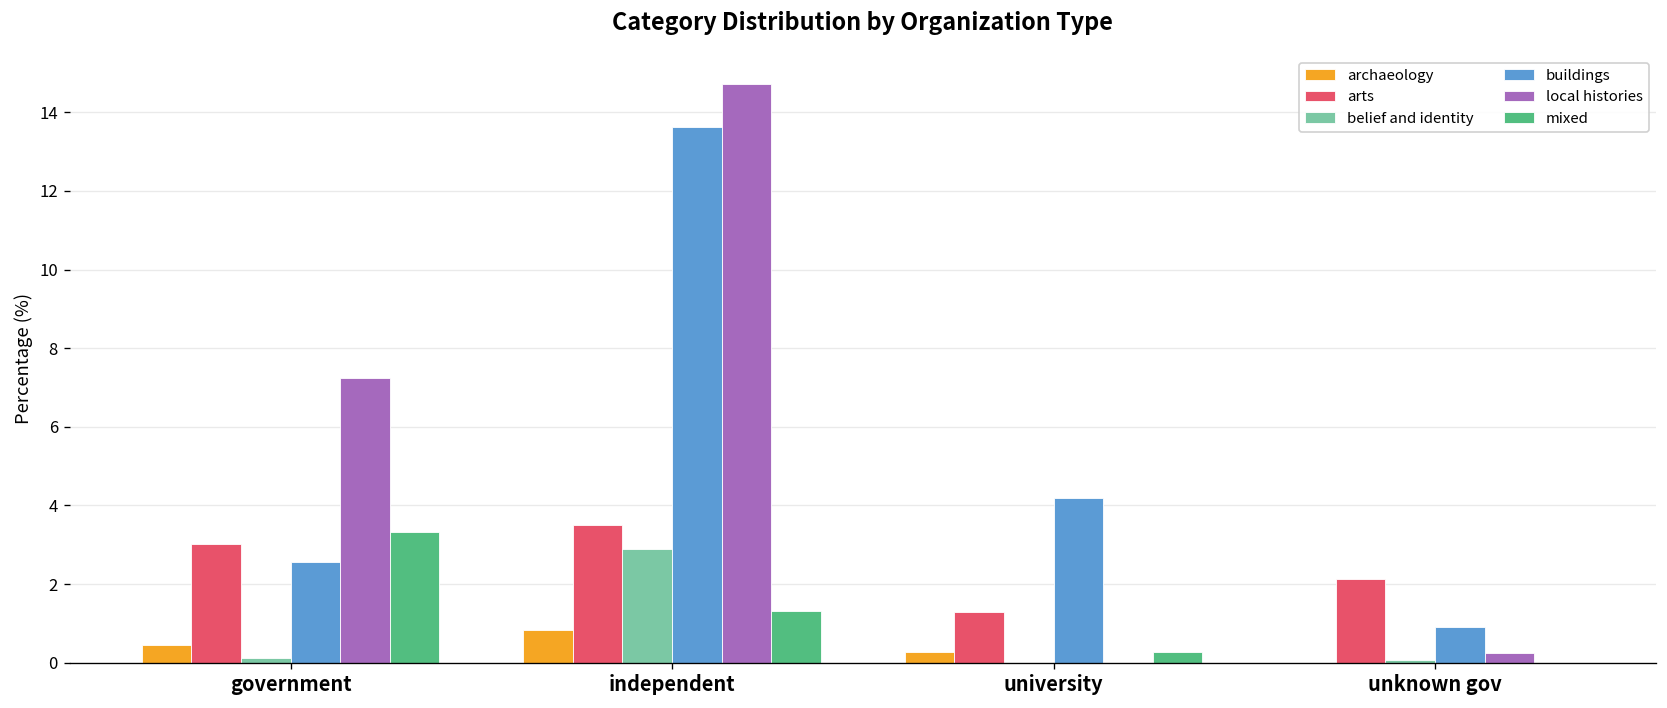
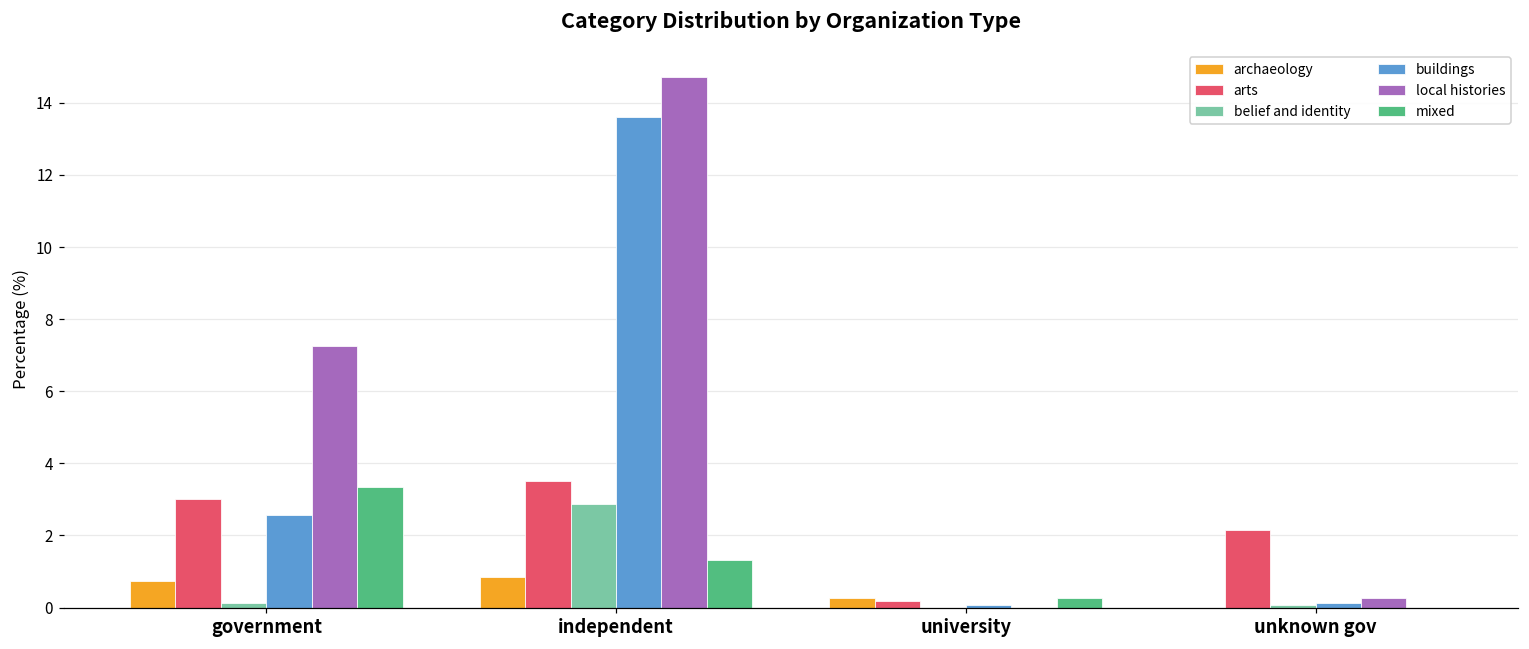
archaeology, government: 0.5 -> 0.7
arts, university: 1.3 -> 0.2
buildings, university: 4.2 -> 0.1
buildings, unknown gov: 0.9 -> 0.1
